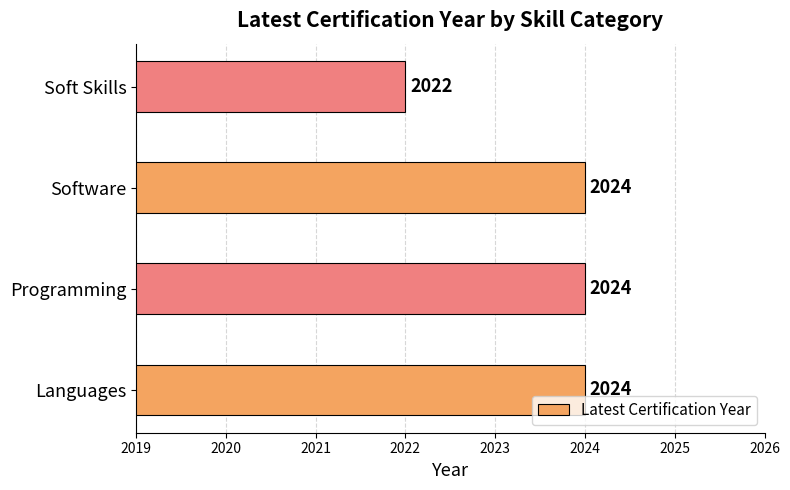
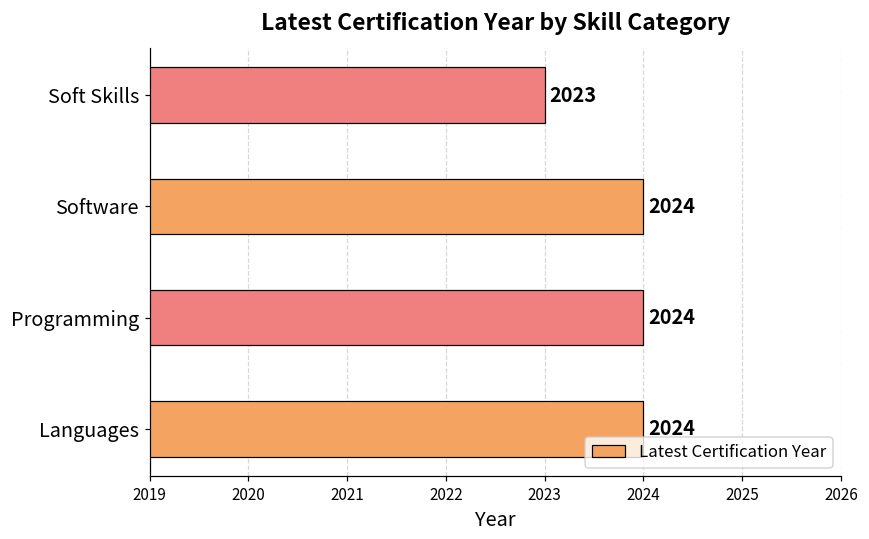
Soft Skills: 2022 -> 2023
